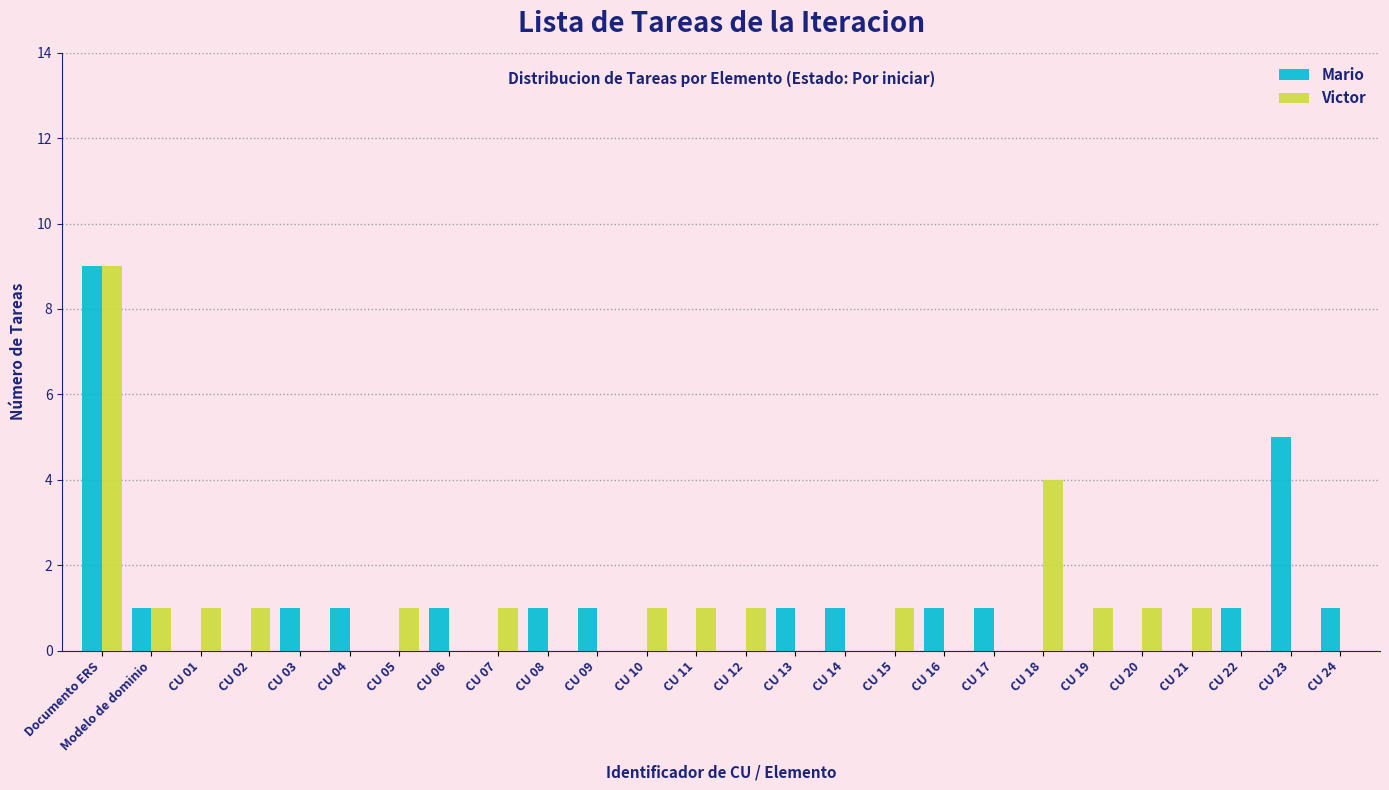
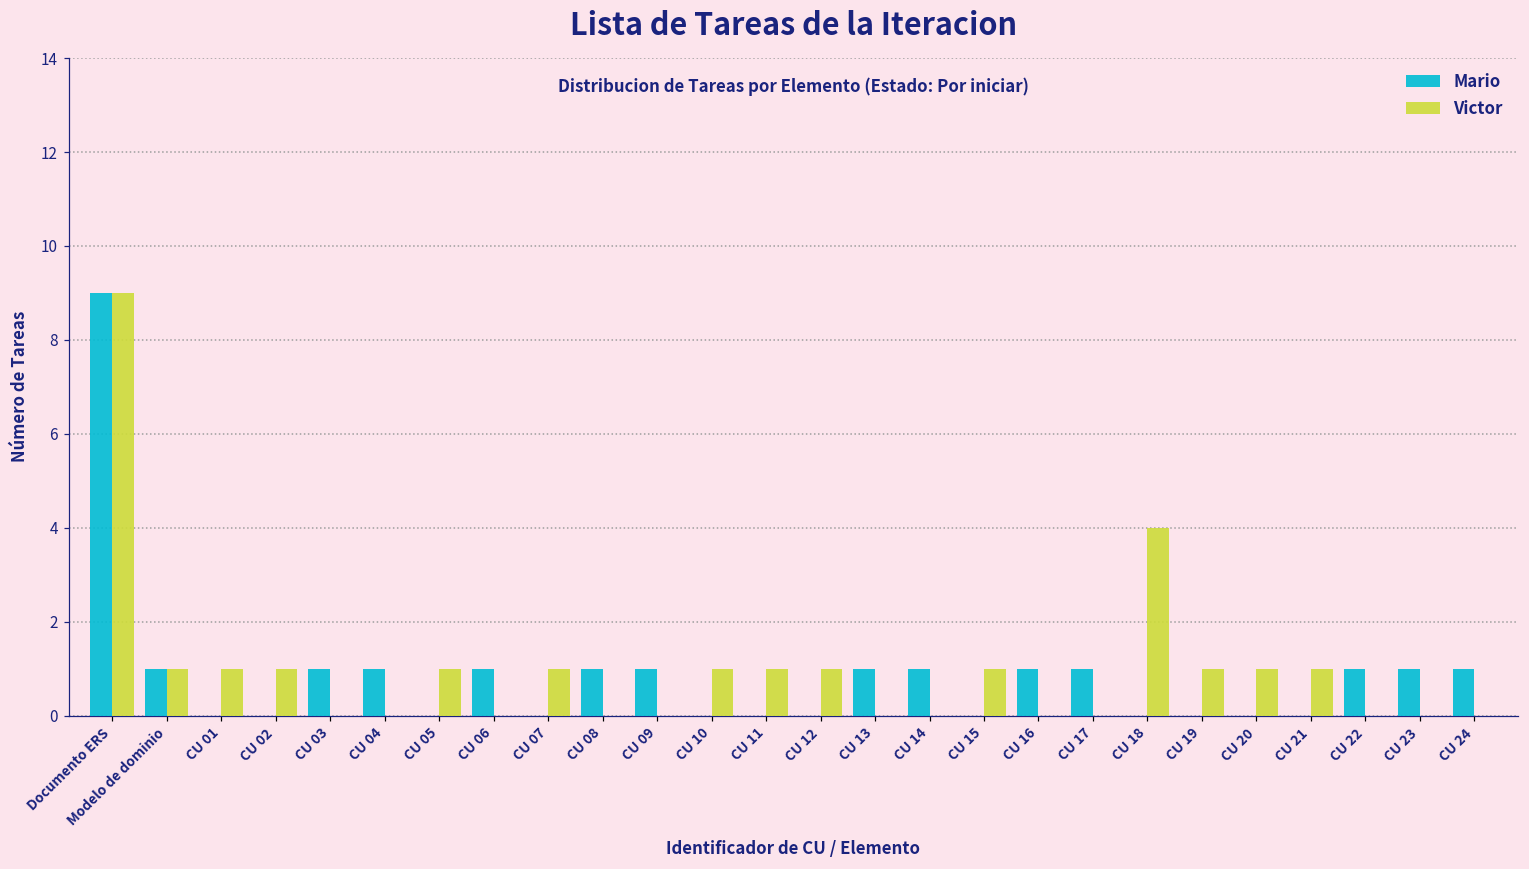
Mario, CU 23: 5 -> 1
